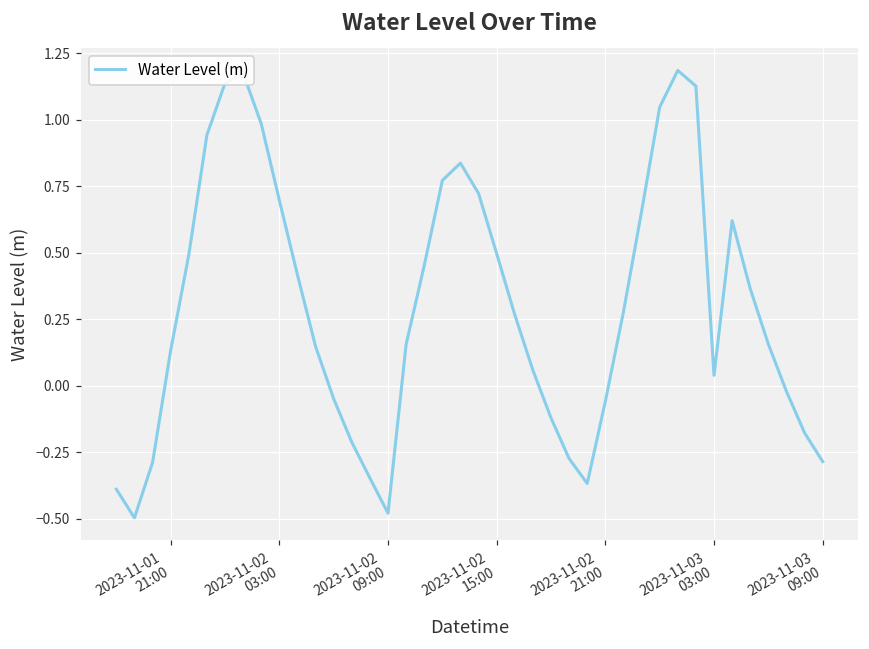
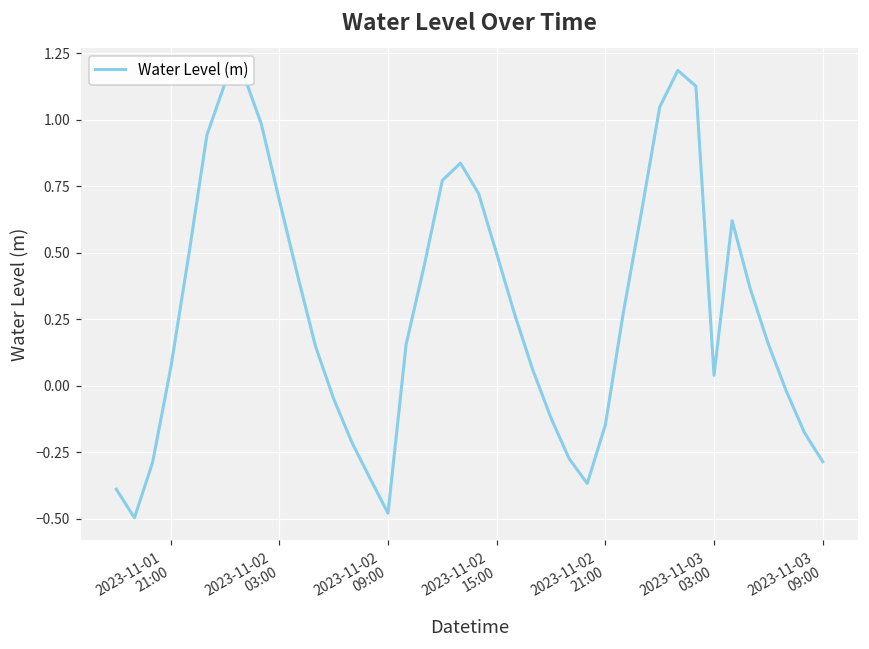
2023-11-01 21:00: 0.13 -> 0.07
2023-11-02 21:00: -0.06 -> -0.15
